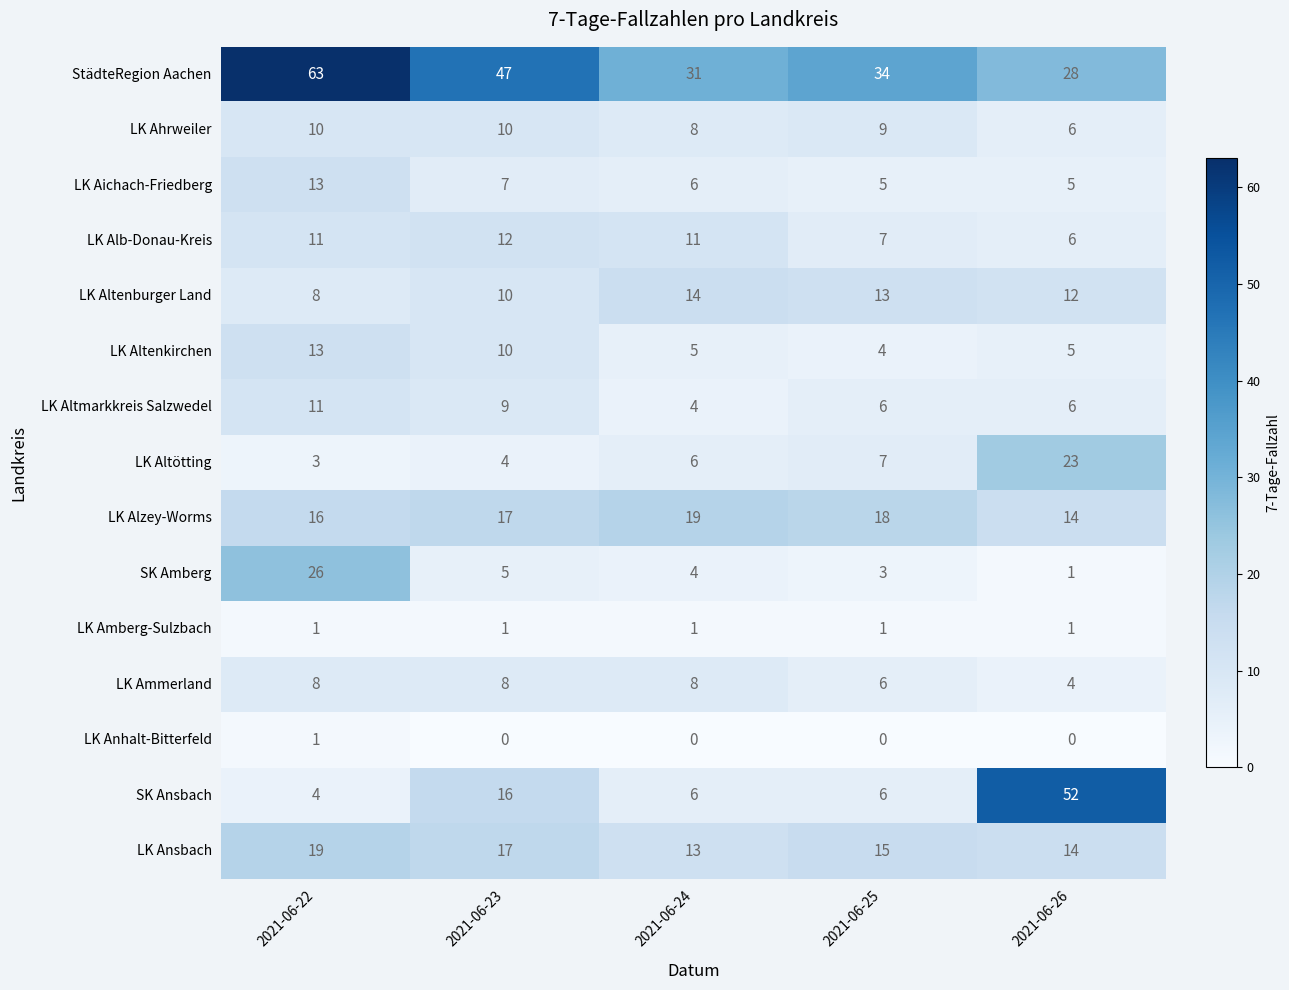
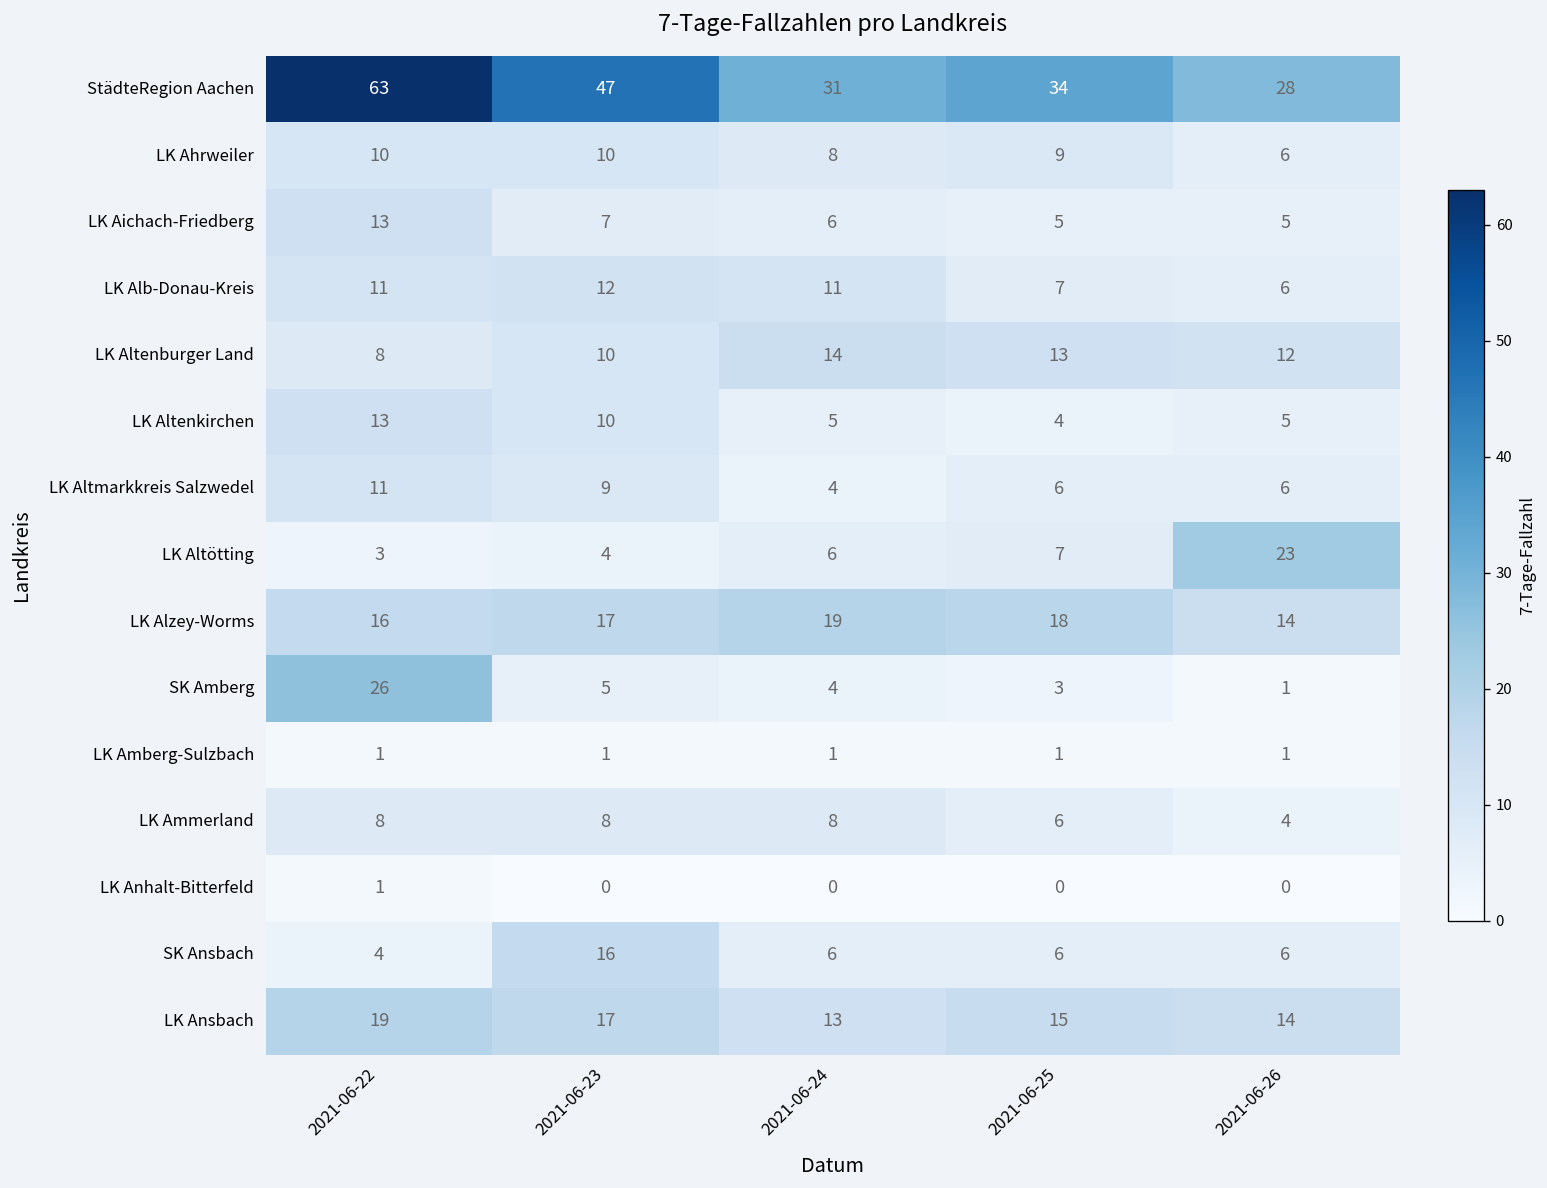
SK Ansbach, 2021-06-26: 52 -> 6
